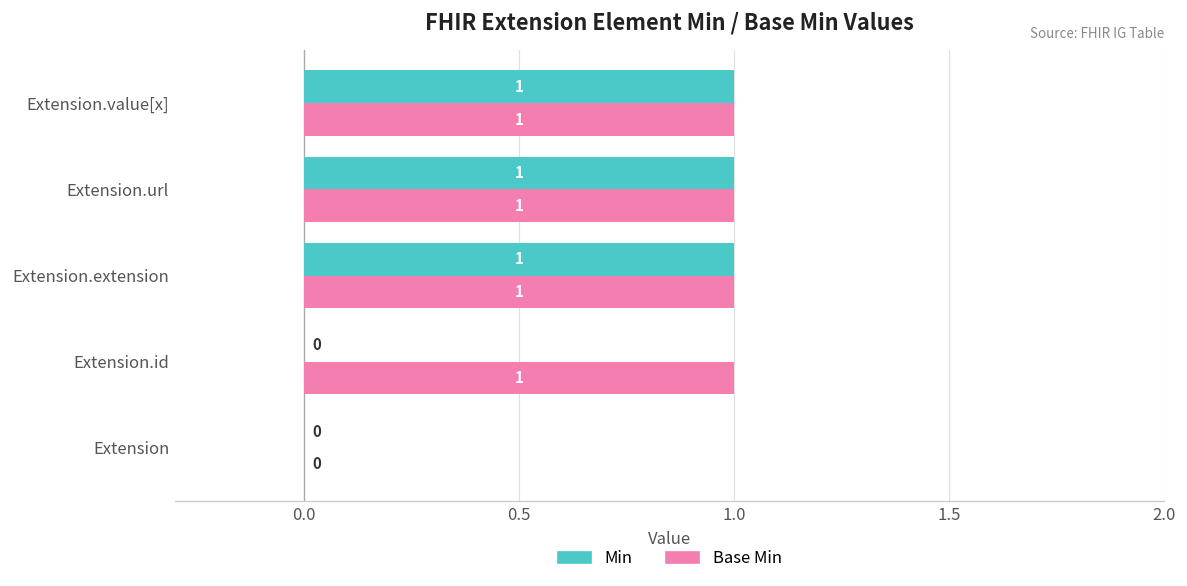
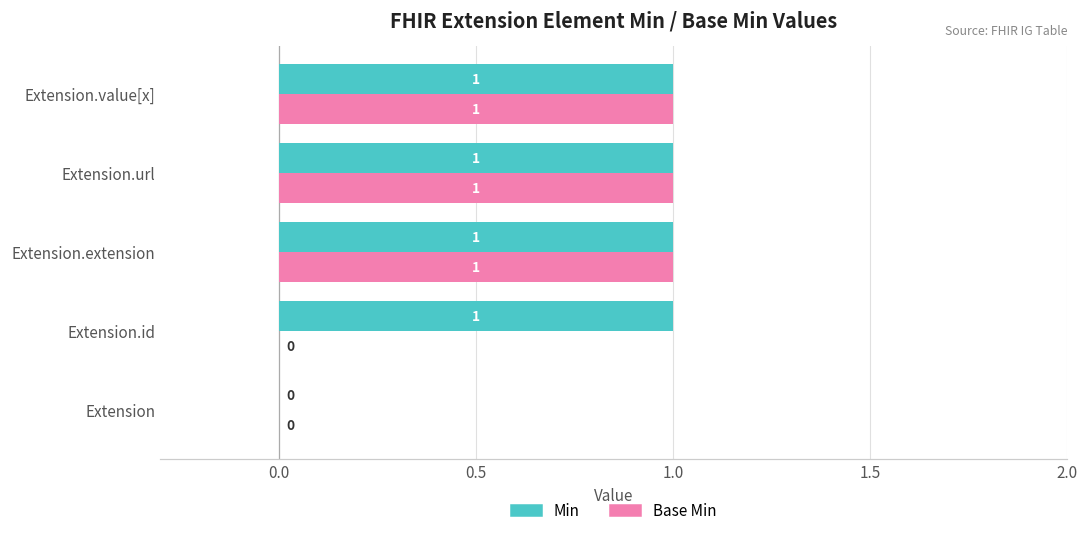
Min, Extension.id: 0 -> 1
Base Min, Extension.id: 1 -> 0
